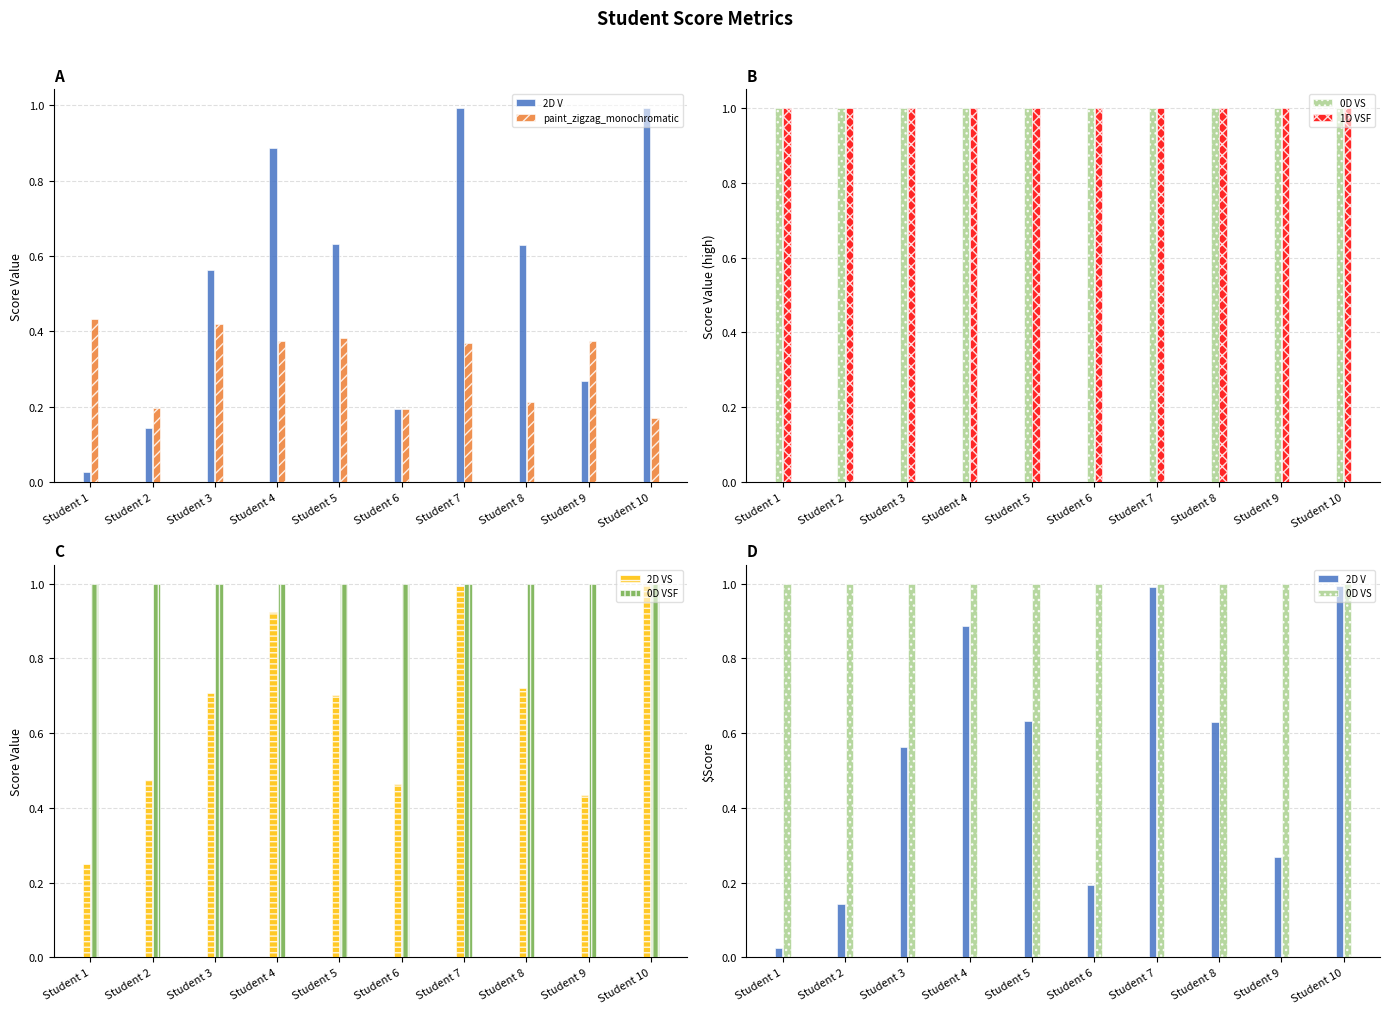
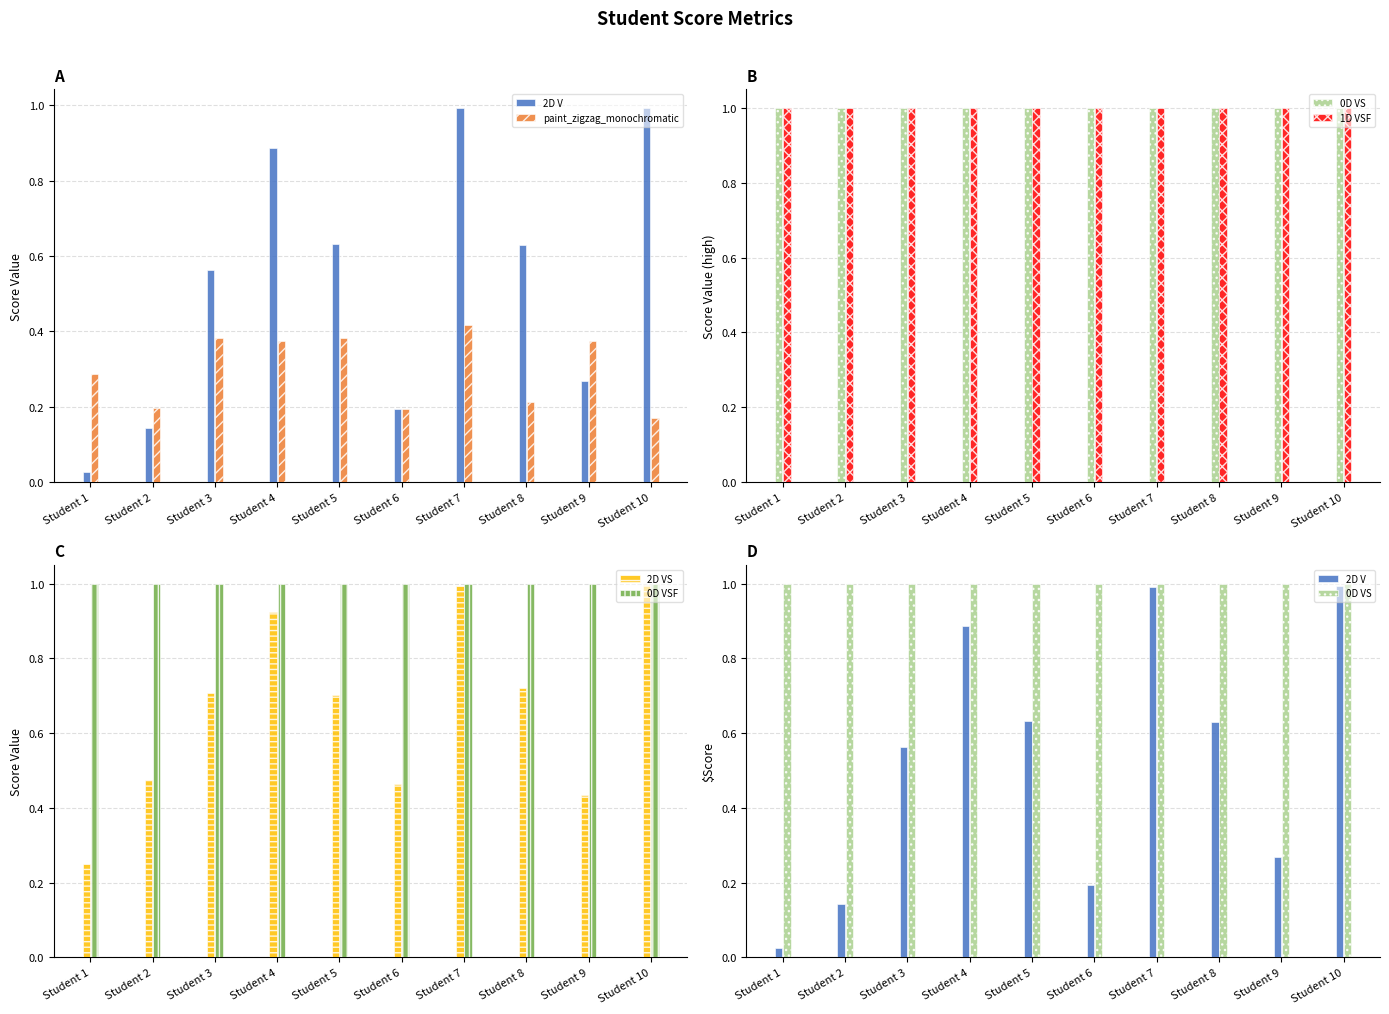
A, paint_zigzag_monochromatic, Student 1: 0.43 -> 0.29
A, paint_zigzag_monochromatic, Student 3: 0.42 -> 0.38
A, paint_zigzag_monochromatic, Student 7: 0.37 -> 0.42
